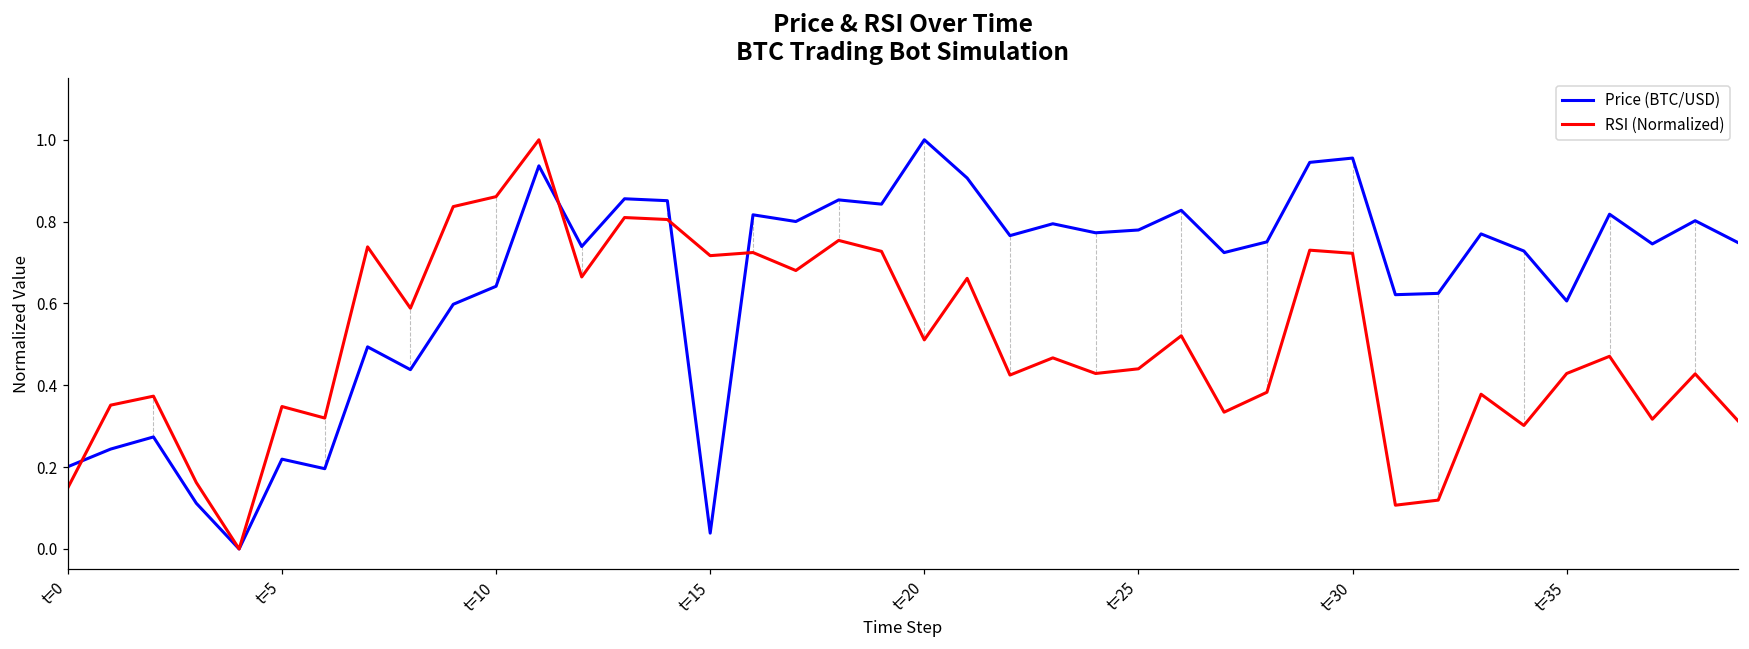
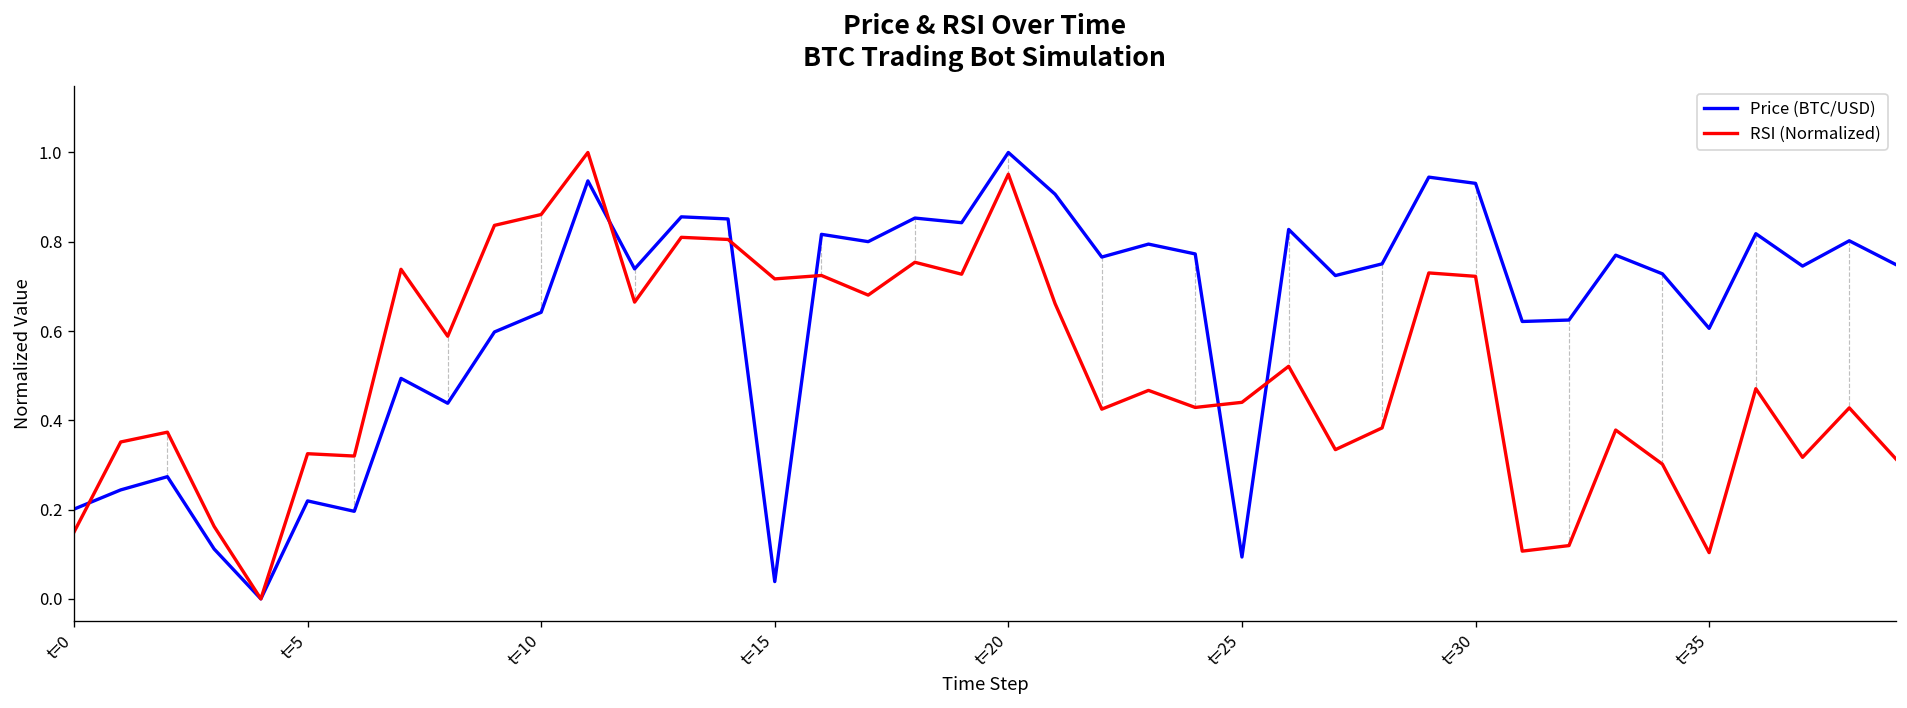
RSI (Normalized), t=5: 0.35 -> 0.33
RSI (Normalized), t=20: 0.51 -> 0.95
Price (BTC/USD), t=25: 0.78 -> 0.09
Price (BTC/USD), t=30: 0.96 -> 0.93
RSI (Normalized), t=35: 0.43 -> 0.10
